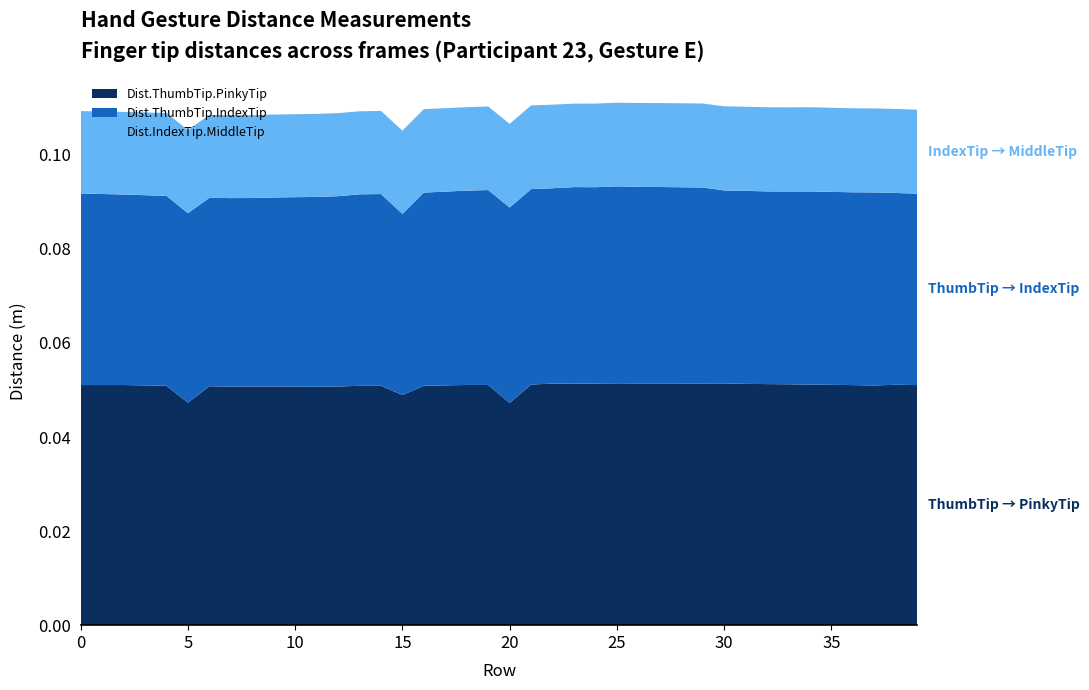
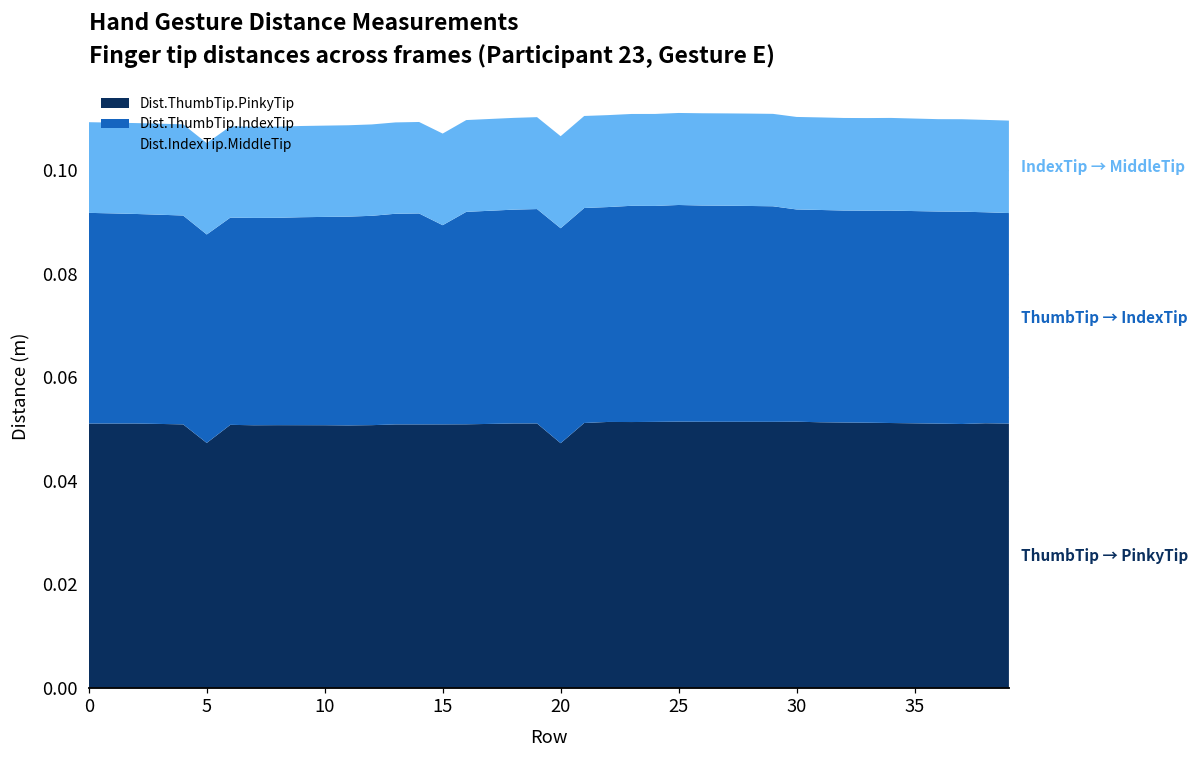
Dist.ThumbTip.PinkyTip, 15: 0.049 -> 0.051
